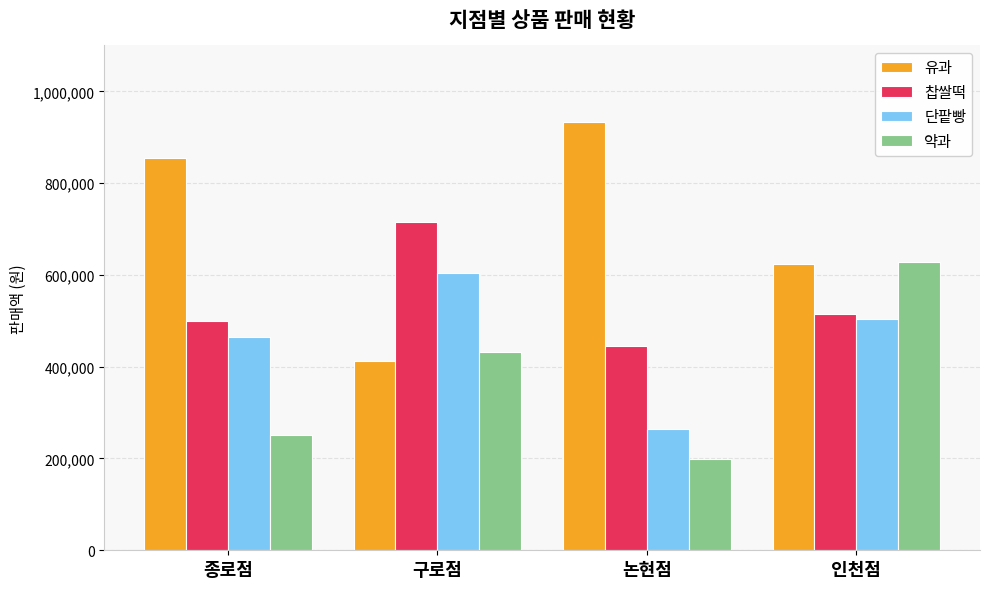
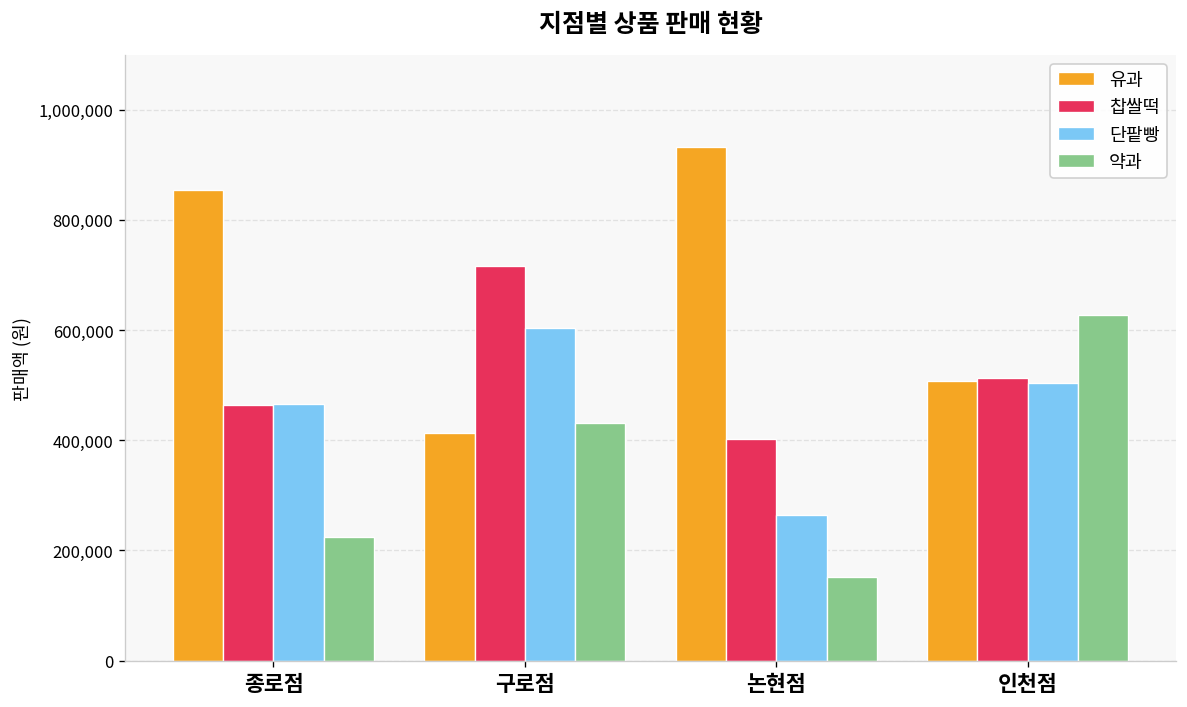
찹쌀떡, 종로점: 500,000 -> 460,000
약과, 종로점: 250,000 -> 220,000
찹쌀떡, 논현점: 450,000 -> 400,000
약과, 논현점: 200,000 -> 150,000
유과, 인천점: 620,000 -> 510,000
